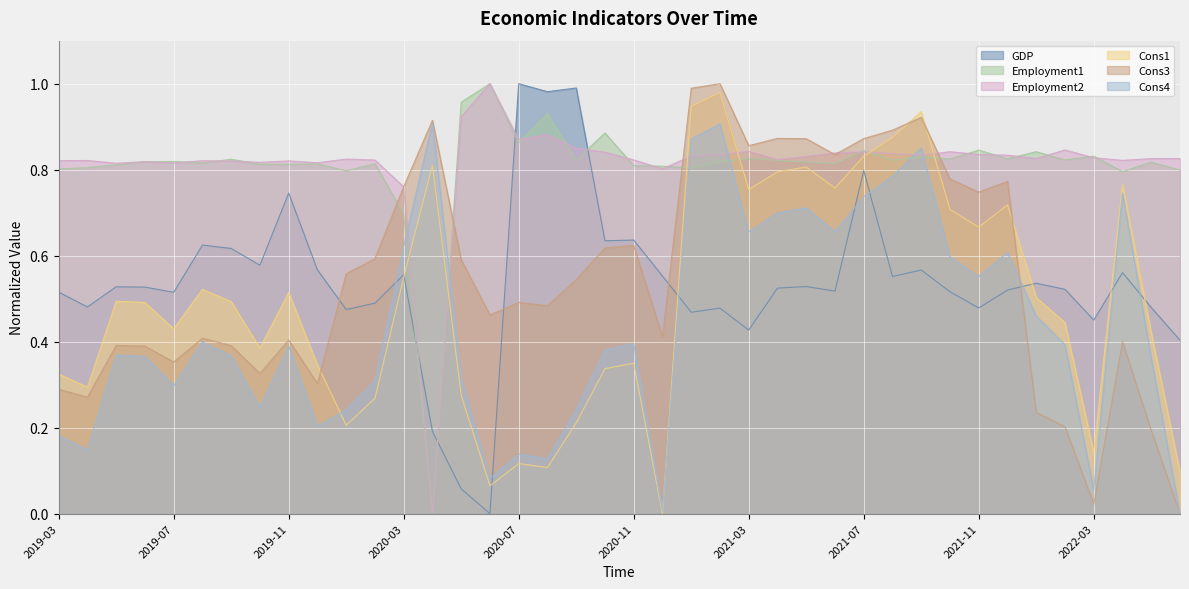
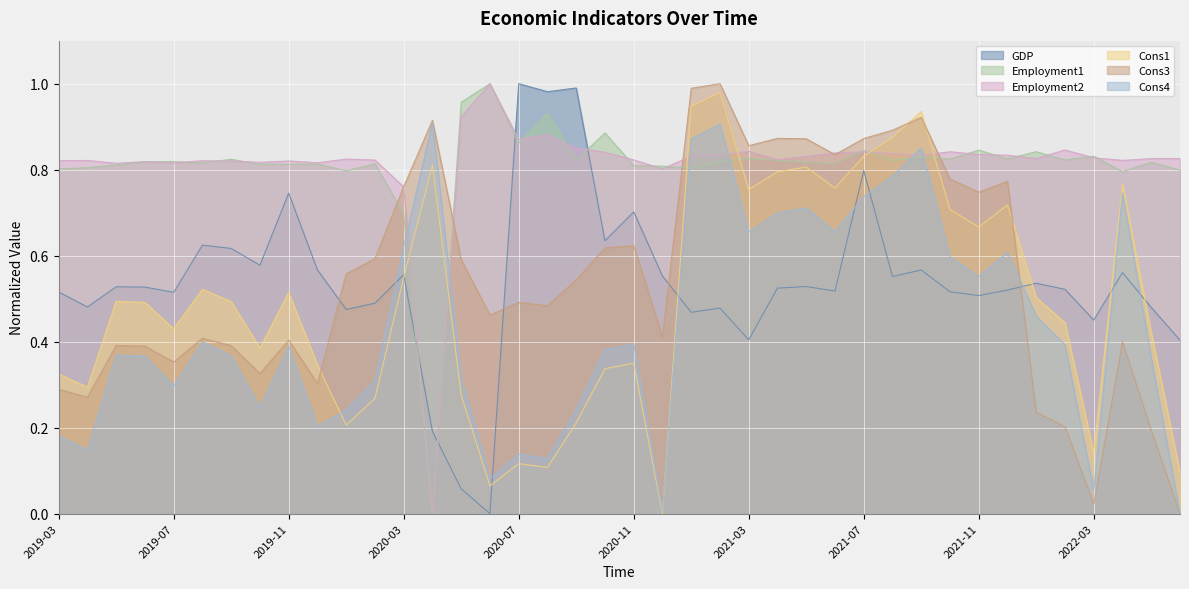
GDP, 2020-11: 0.64 -> 0.70
GDP, 2021-03: 0.43 -> 0.40
GDP, 2021-11: 0.48 -> 0.51
